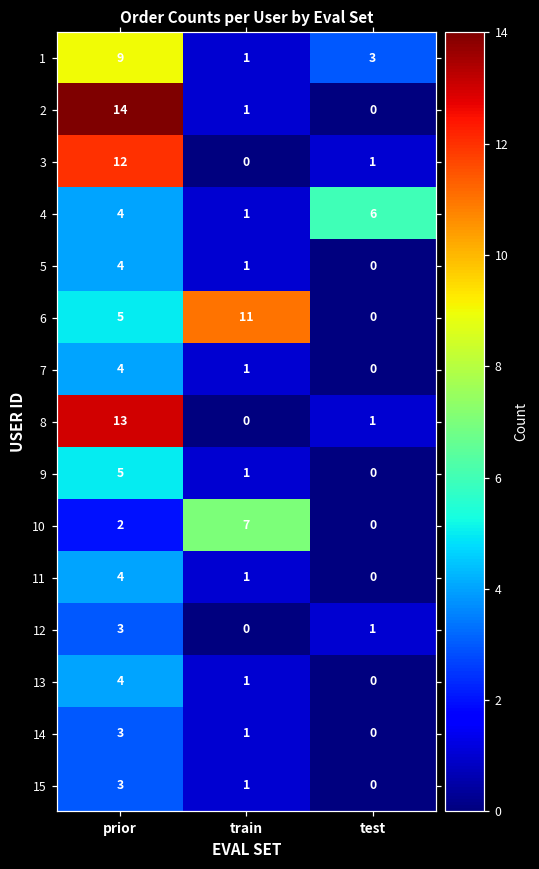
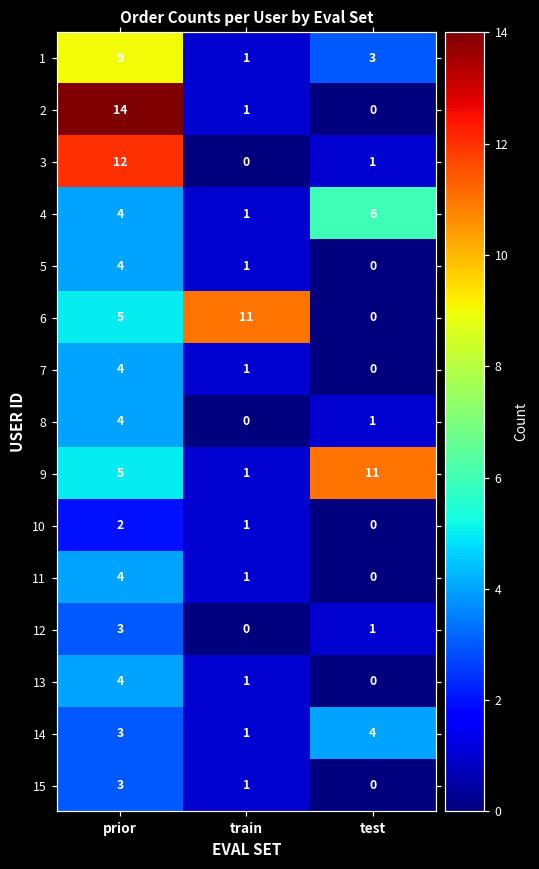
8, prior: 13 -> 4
9, test: 0 -> 11
10, train: 7 -> 1
14, test: 0 -> 4
